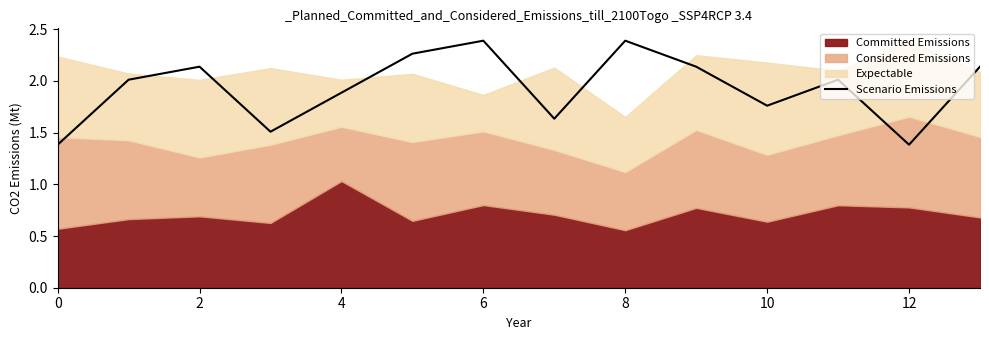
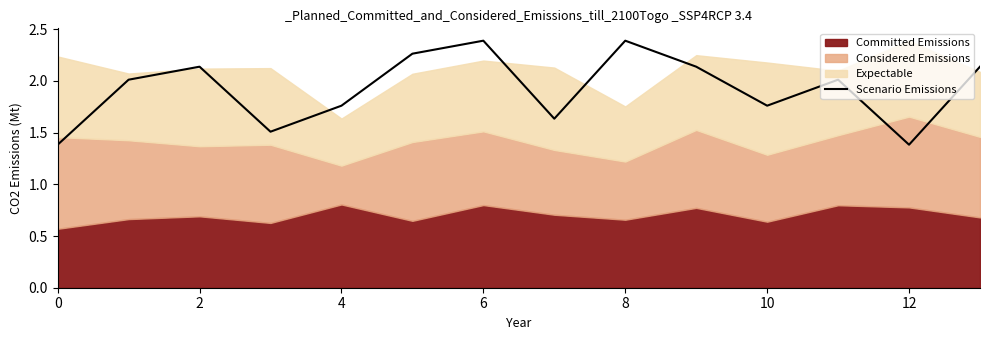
Considered Emissions, 2: 0.57 -> 0.68
Scenario Emissions, 4: 1.89 -> 1.76
Committed Emissions, 4: 1.03 -> 0.81
Considered Emissions, 4: 0.53 -> 0.38
Expectable, 6: 0.35 -> 0.68
Committed Emissions, 8: 0.56 -> 0.66
